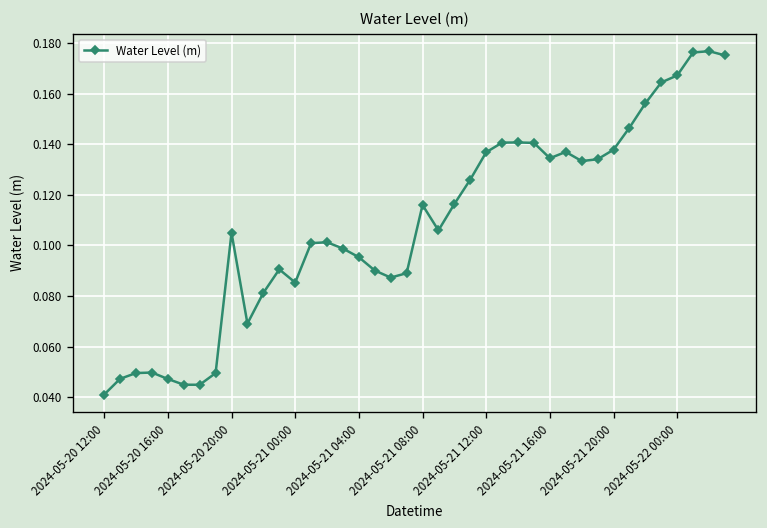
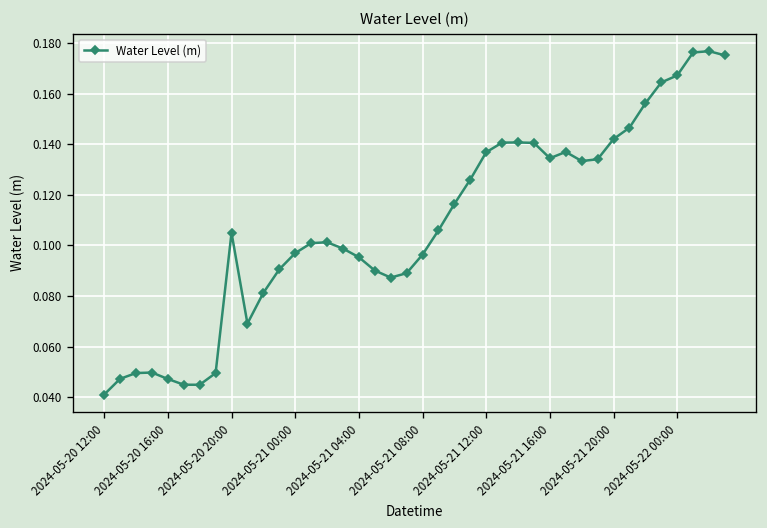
2024-05-21 00:00: 0.085 -> 0.097
2024-05-21 08:00: 0.116 -> 0.096
2024-05-21 20:00: 0.138 -> 0.142
